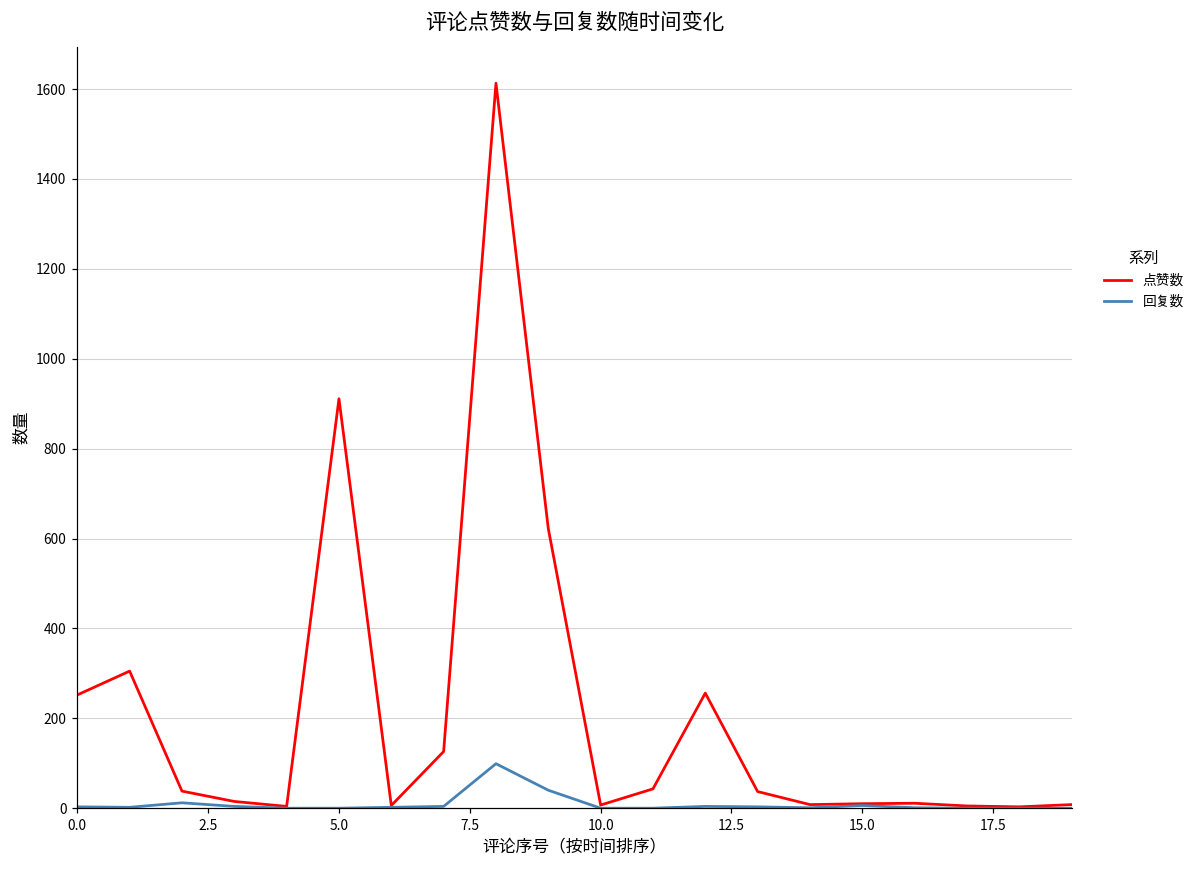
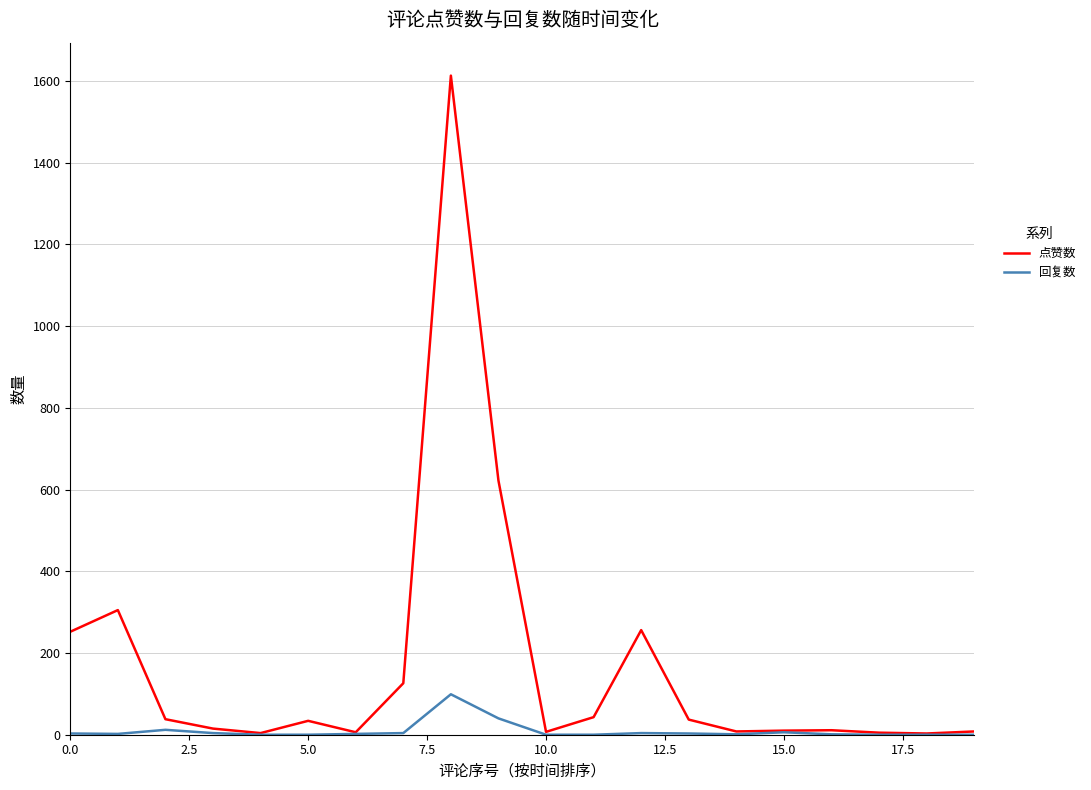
点赞数, 5.0: 910 -> 30
